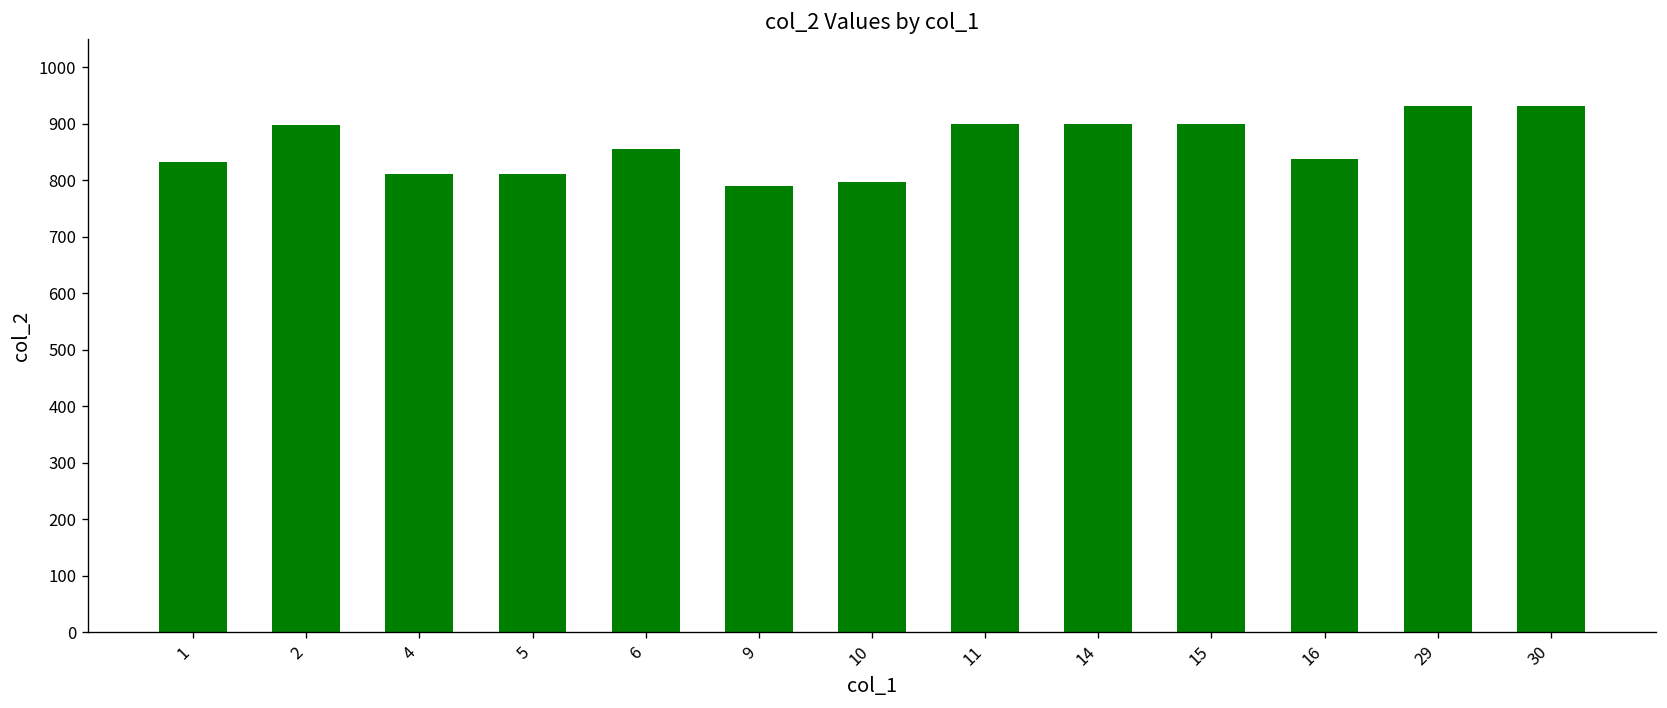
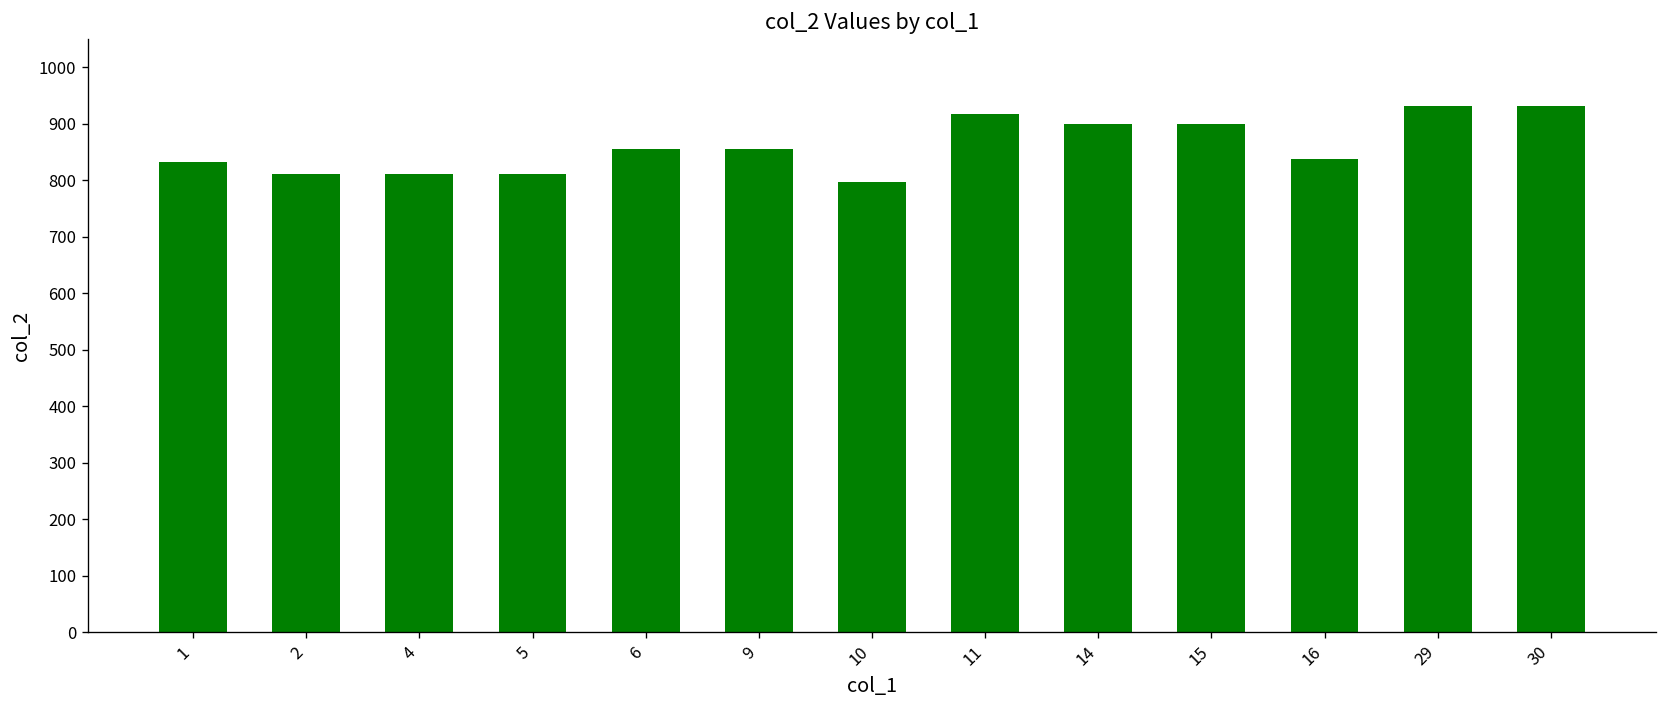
2: 900 -> 810
9: 790 -> 860
11: 900 -> 920
